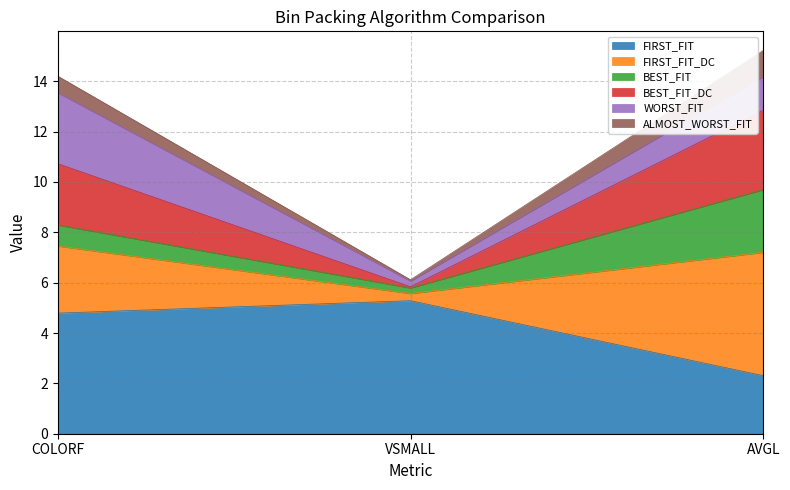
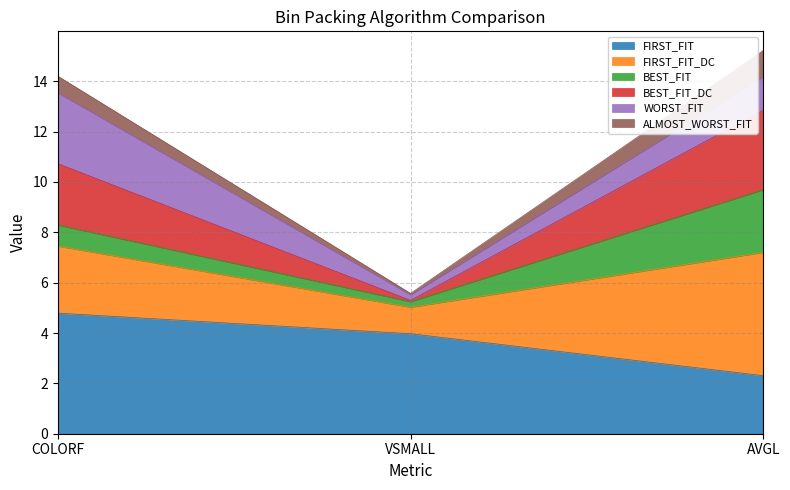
FIRST_FIT, VSMALL: 5.3 -> 4.0
FIRST_FIT_DC, VSMALL: 0.3 -> 1.1
